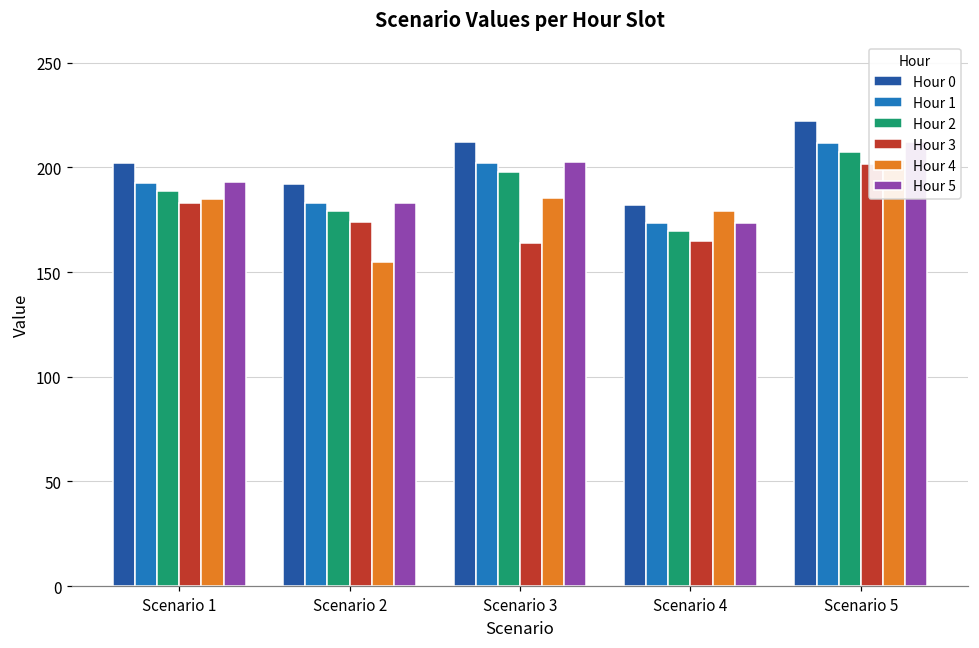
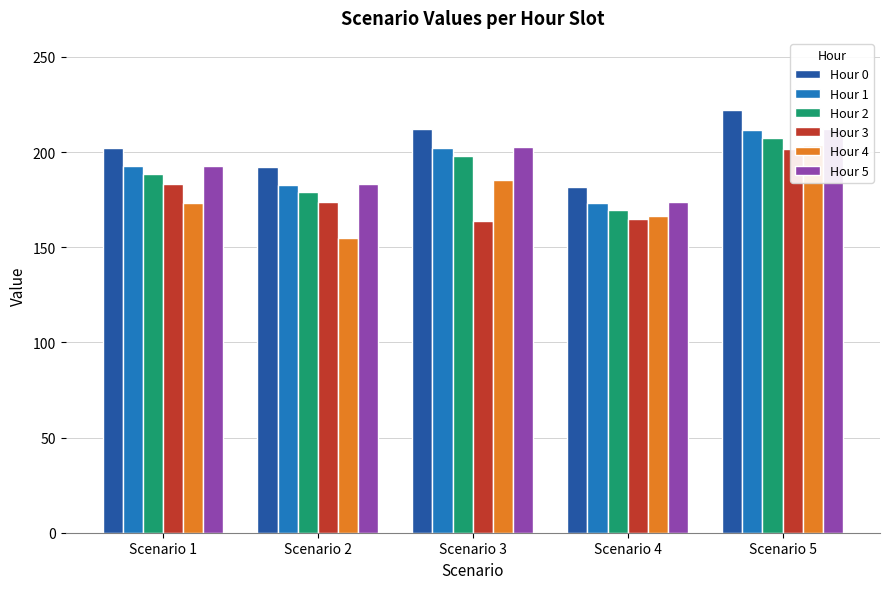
Hour 4, Scenario 1: 185 -> 173
Hour 4, Scenario 4: 179 -> 166
